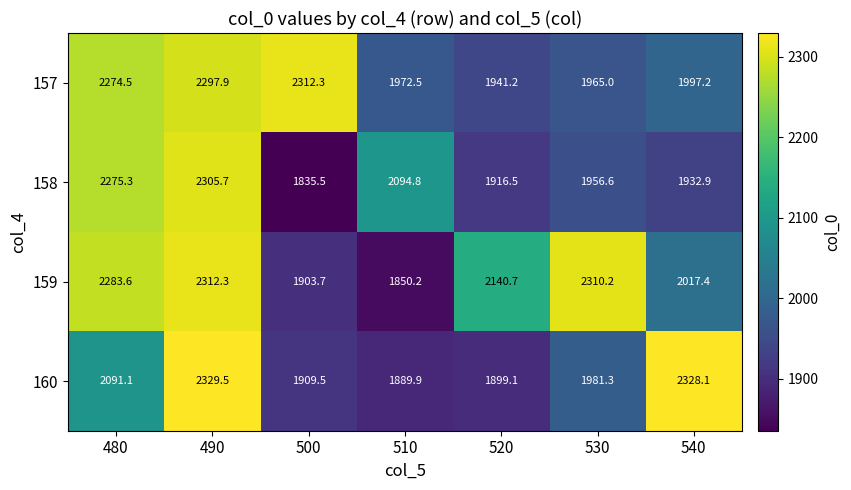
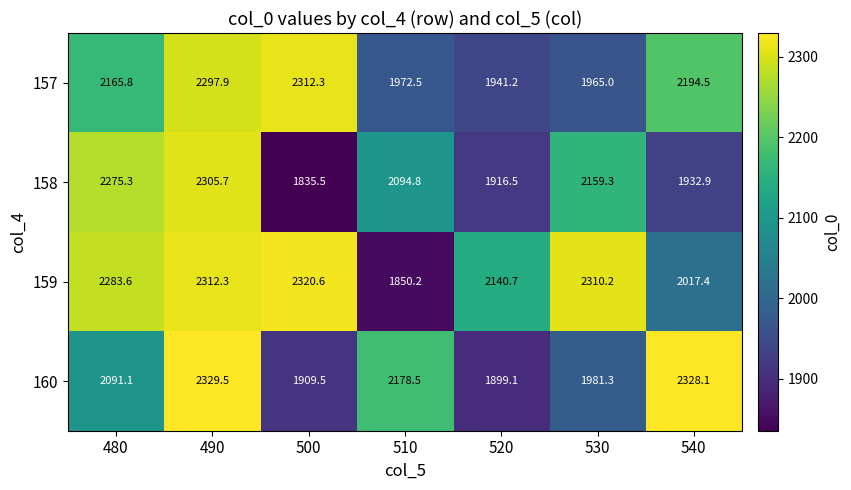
157, 480: 2274.5 -> 2165.8
157, 540: 1997.2 -> 2194.5
158, 530: 1956.6 -> 2159.3
159, 500: 1903.7 -> 2320.6
160, 510: 1889.9 -> 2178.5
